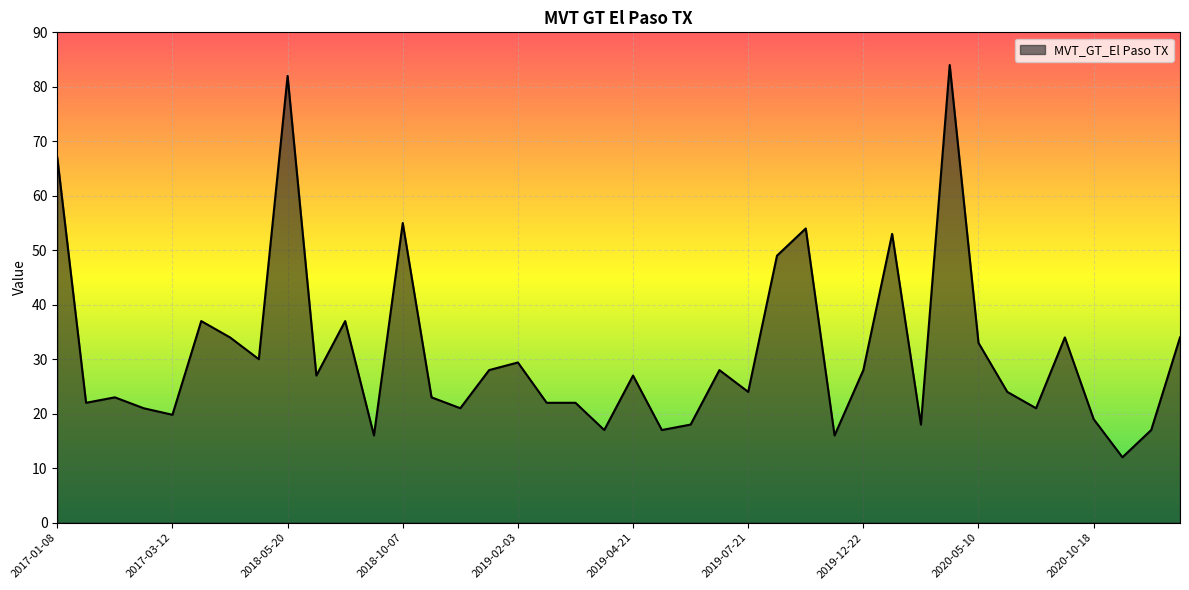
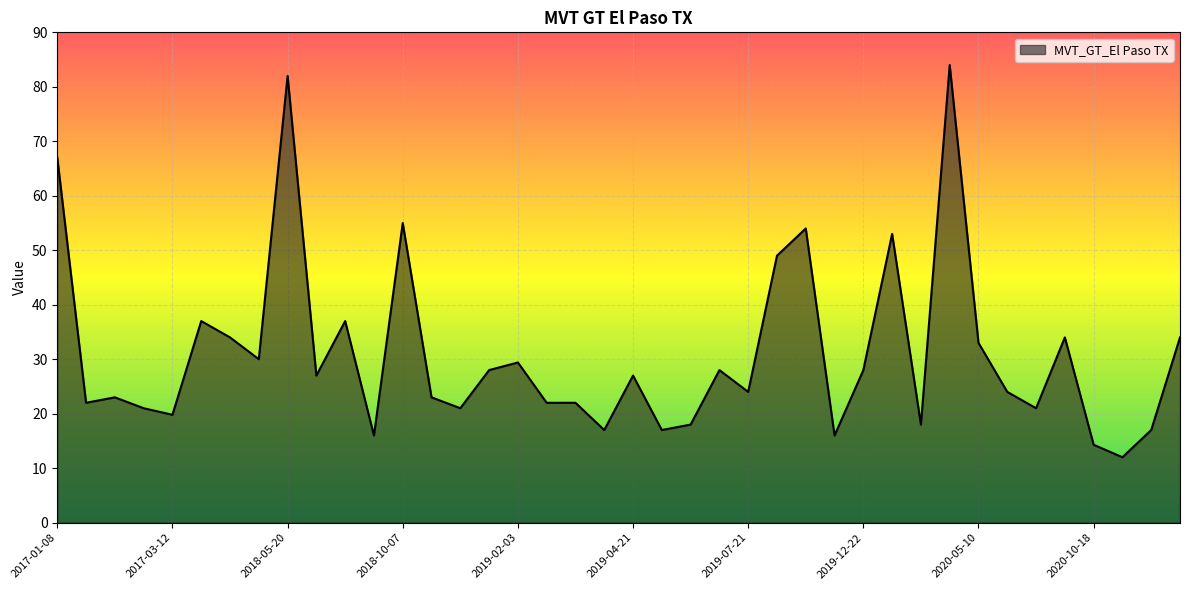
2020-10-18: 19 -> 14
